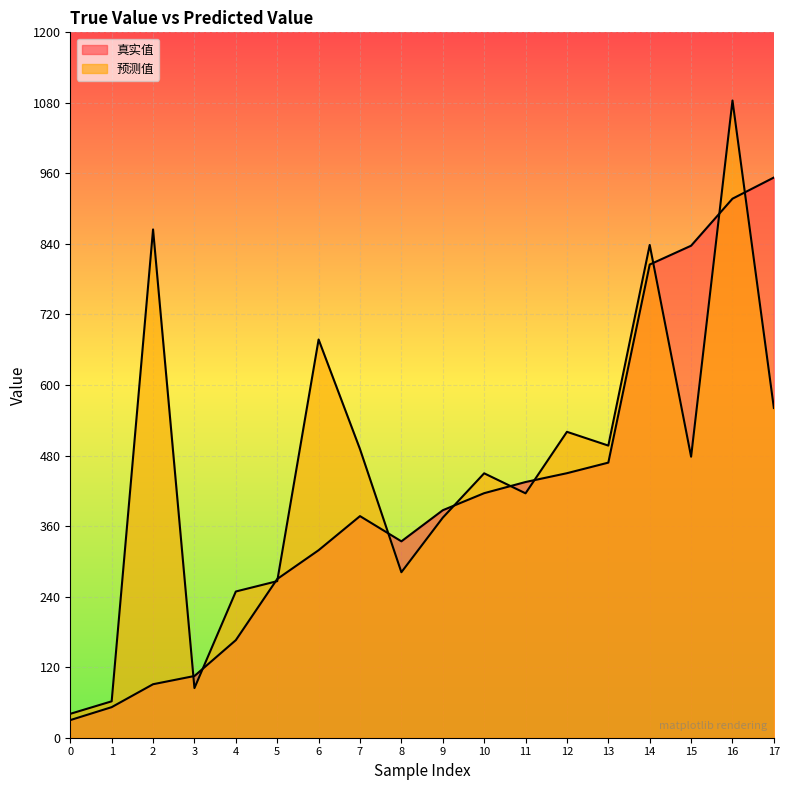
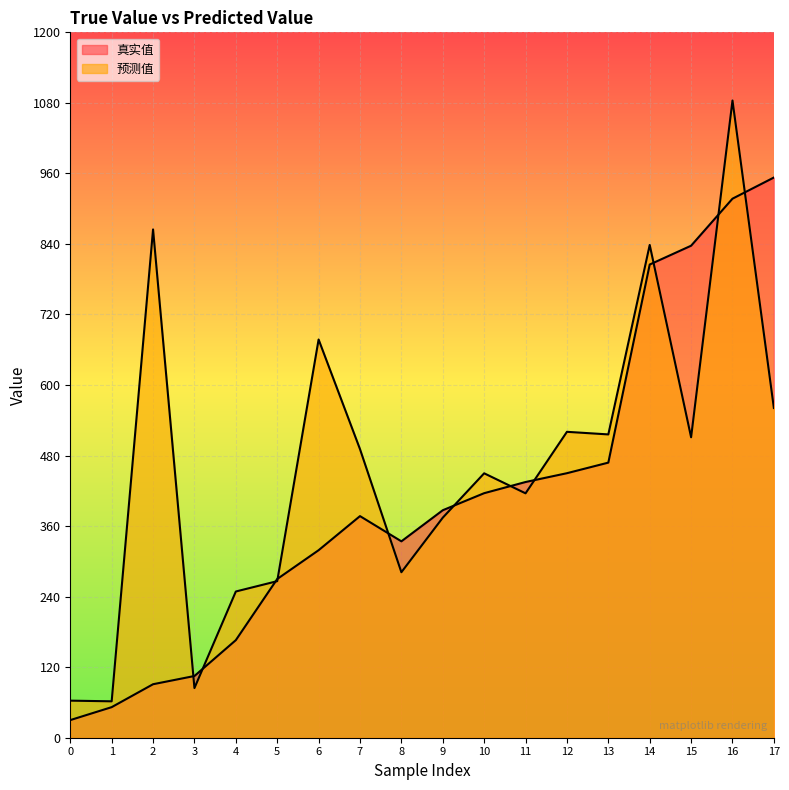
预测值, 0: 40 -> 60
预测值, 13: 500 -> 520
预测值, 15: 480 -> 510
